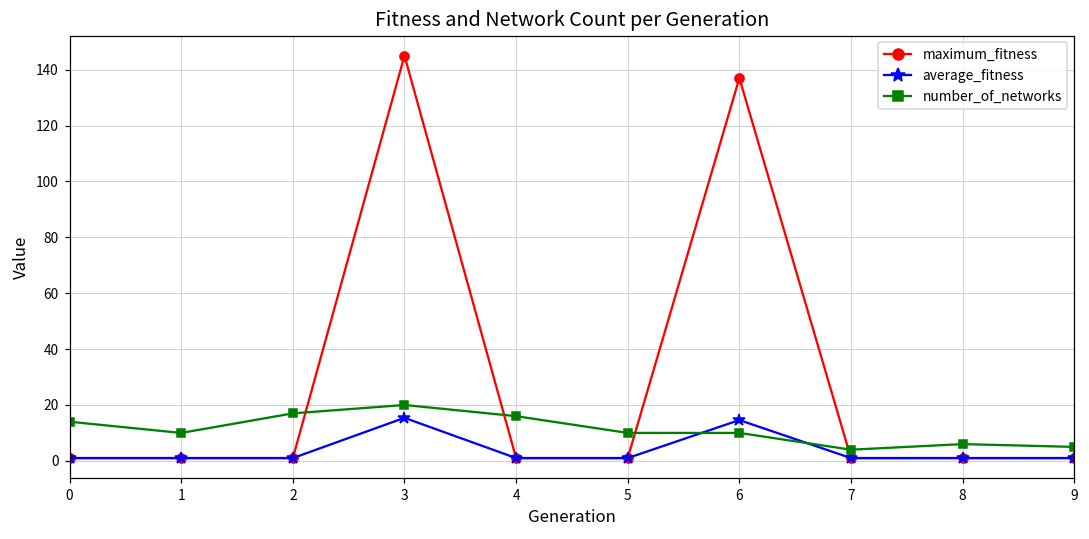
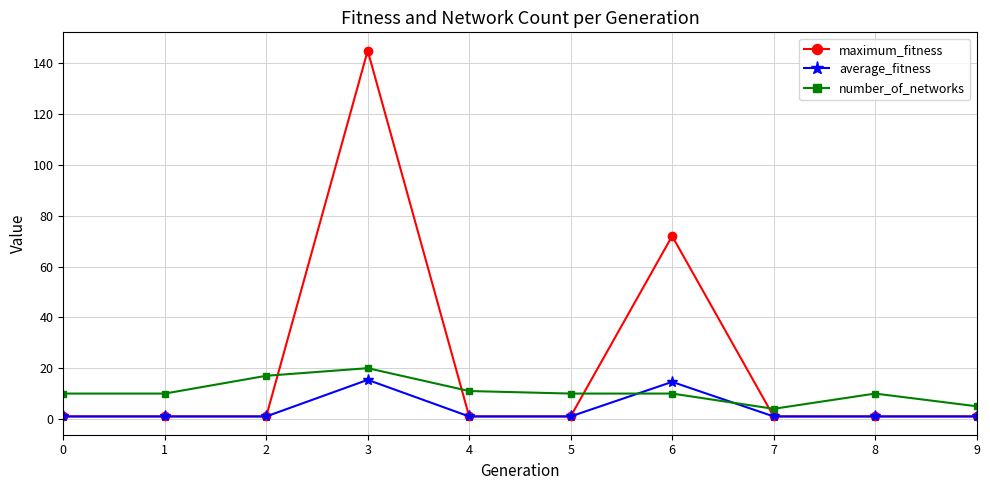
number_of_networks, 0: 14 -> 10
number_of_networks, 4: 16 -> 11
maximum_fitness, 6: 137 -> 72
number_of_networks, 8: 6 -> 10
